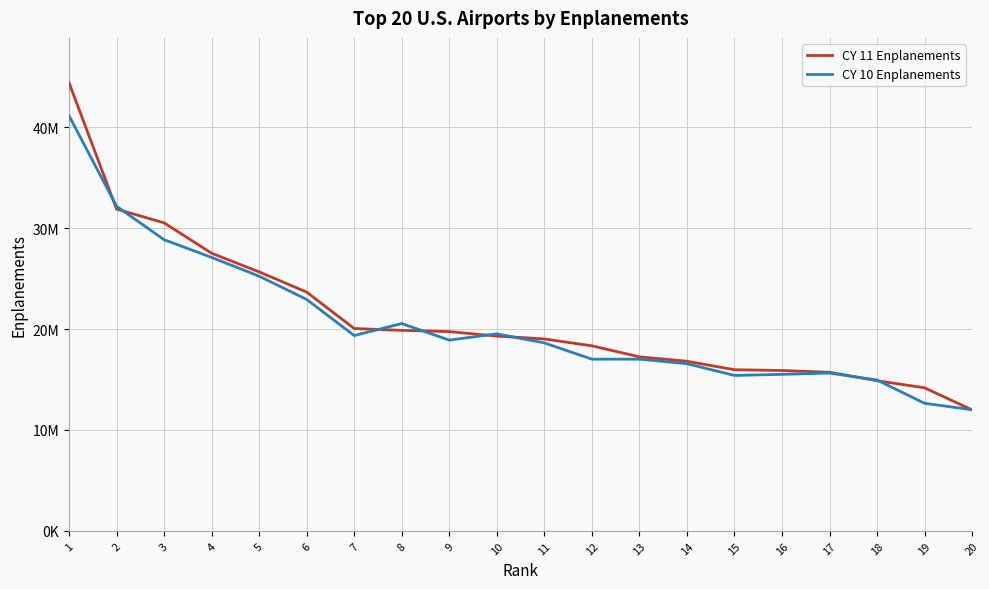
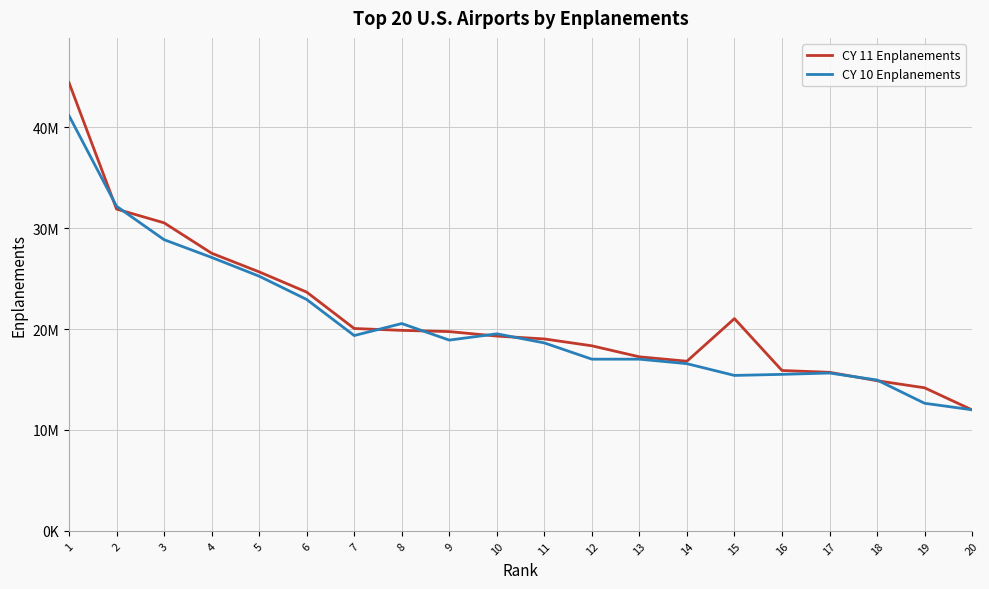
CY 11 Enplanements, 15: 16000000 -> 21000000
